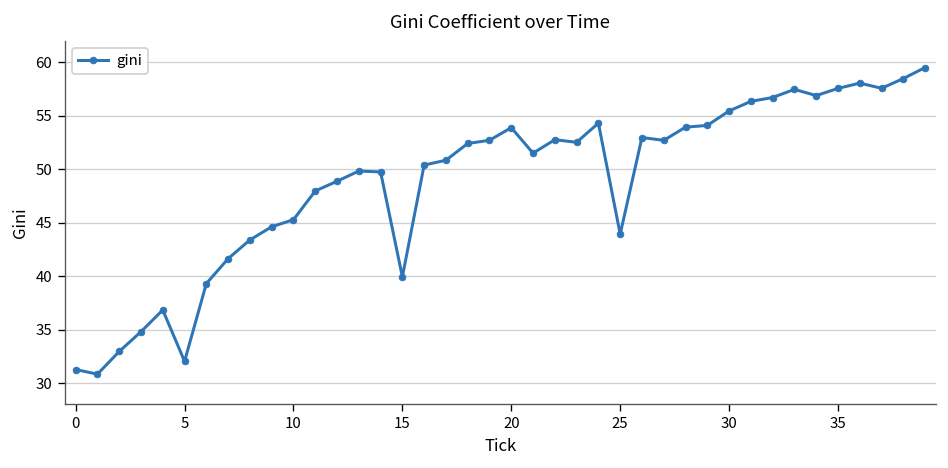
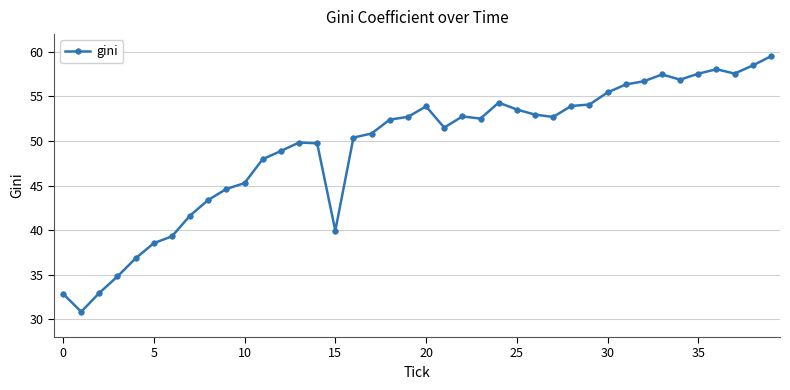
0: 31 -> 33
5: 32 -> 39
25: 44 -> 54
